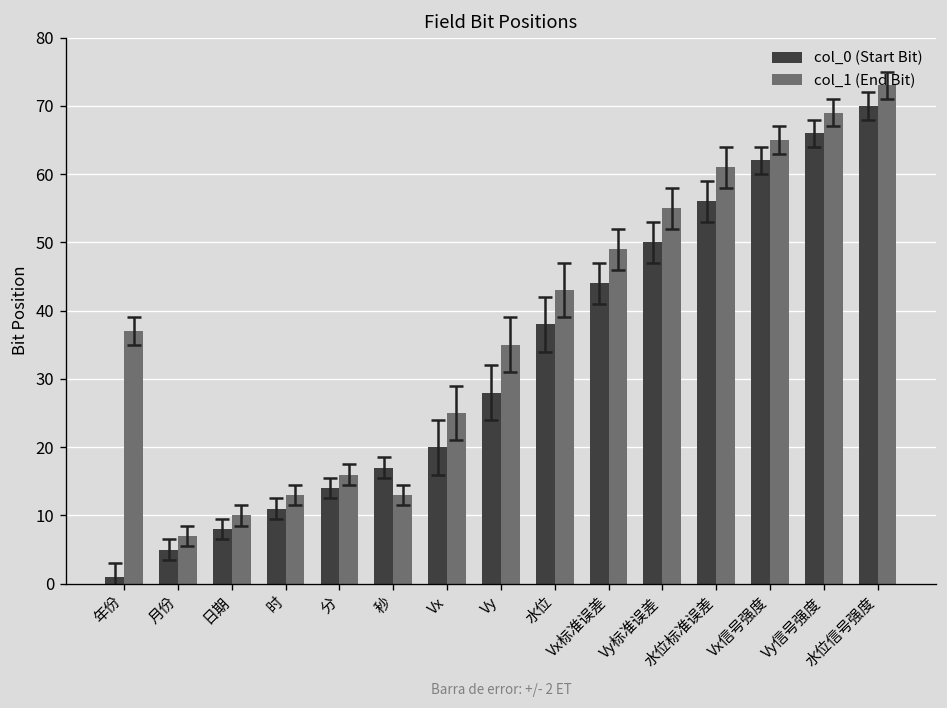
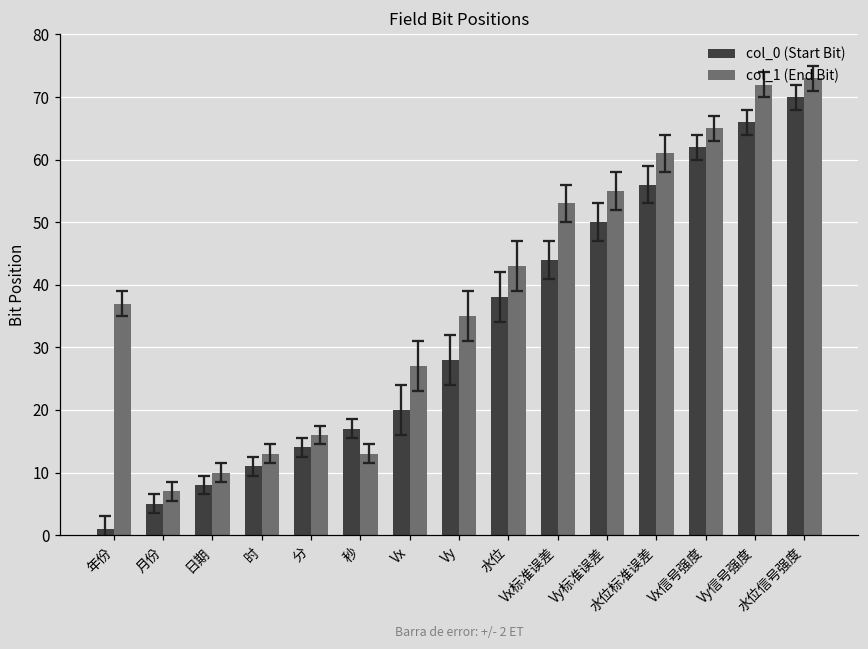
col_1 (End Bit), Vx: 25 -> 27
col_1 (End Bit), Vx标准误差: 49 -> 53
col_1 (End Bit), Vy信号强度: 69 -> 72
